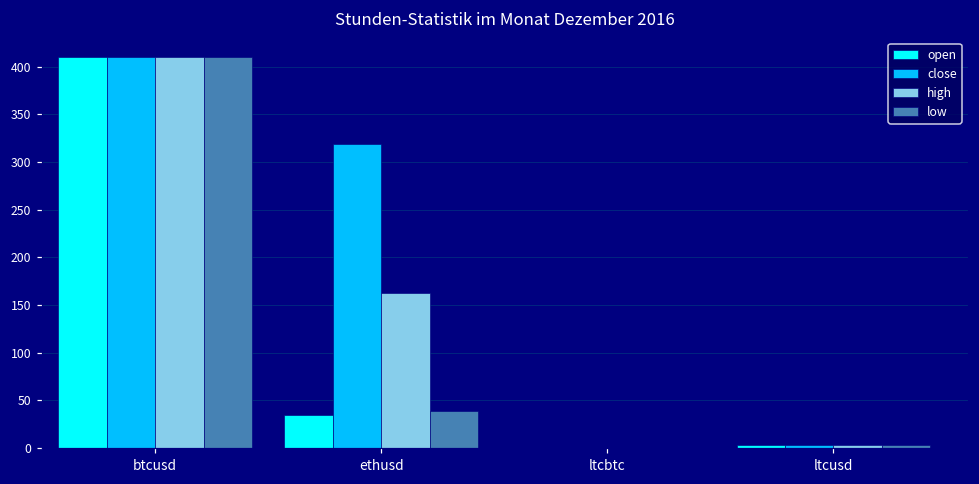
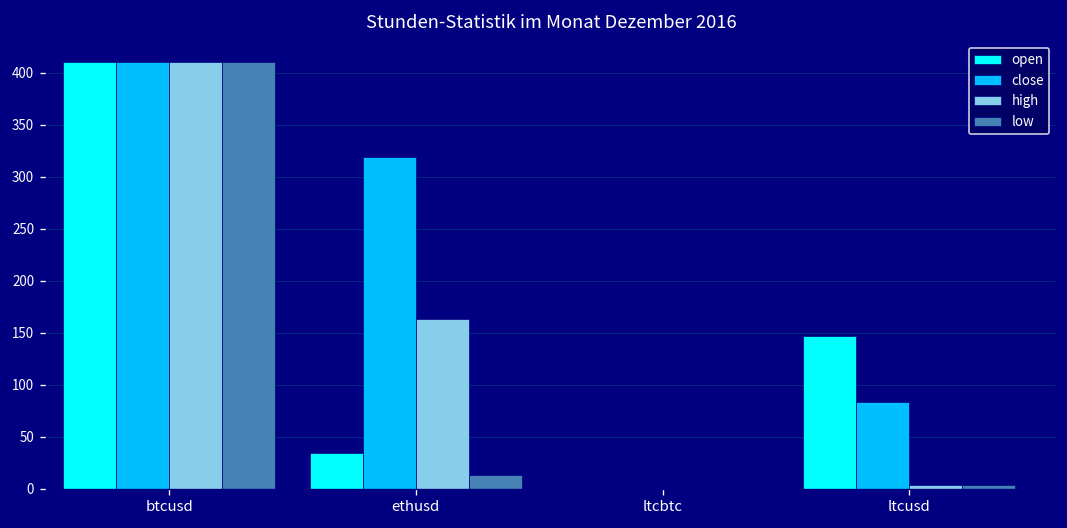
low, ethusd: 40 -> 10
open, ltcusd: 0 -> 150
close, ltcusd: 0 -> 80
